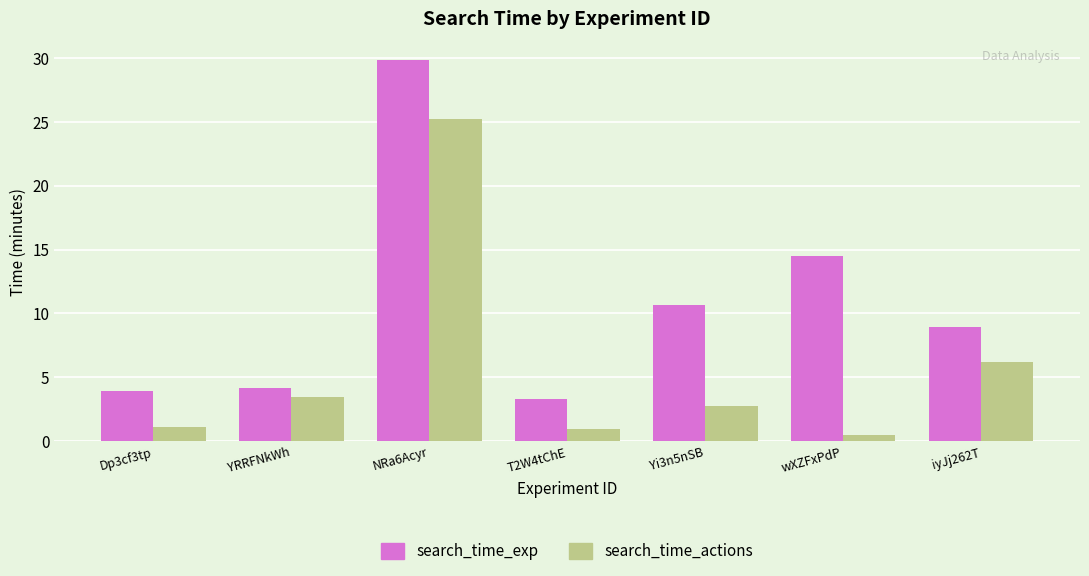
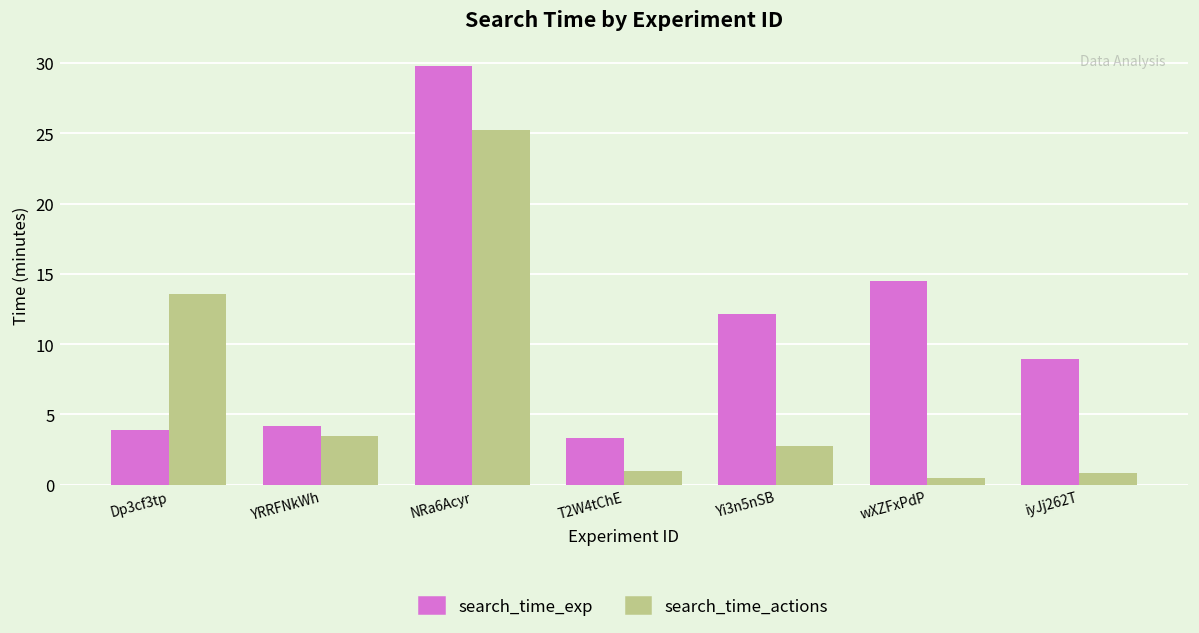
search_time_actions, Dp3cf3tp: 1.1 -> 13.6
search_time_exp, Yi3n5nSB: 10.7 -> 12.2
search_time_actions, iyJj262T: 6.2 -> 0.8
